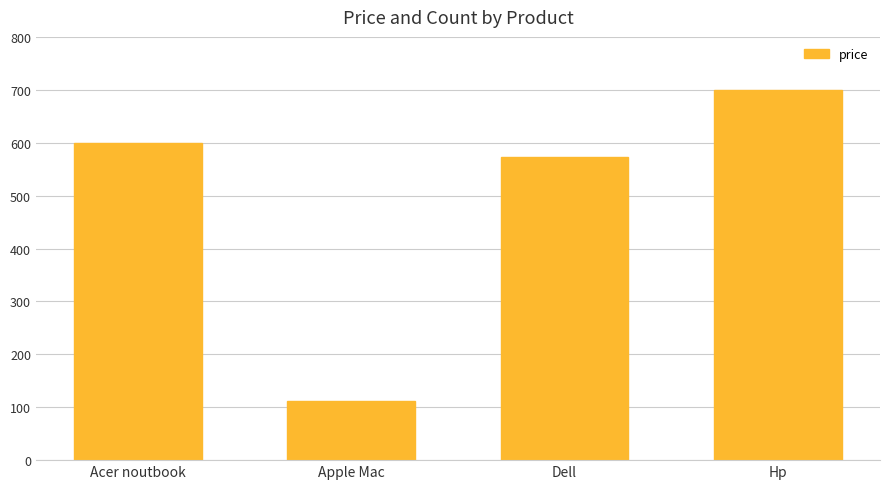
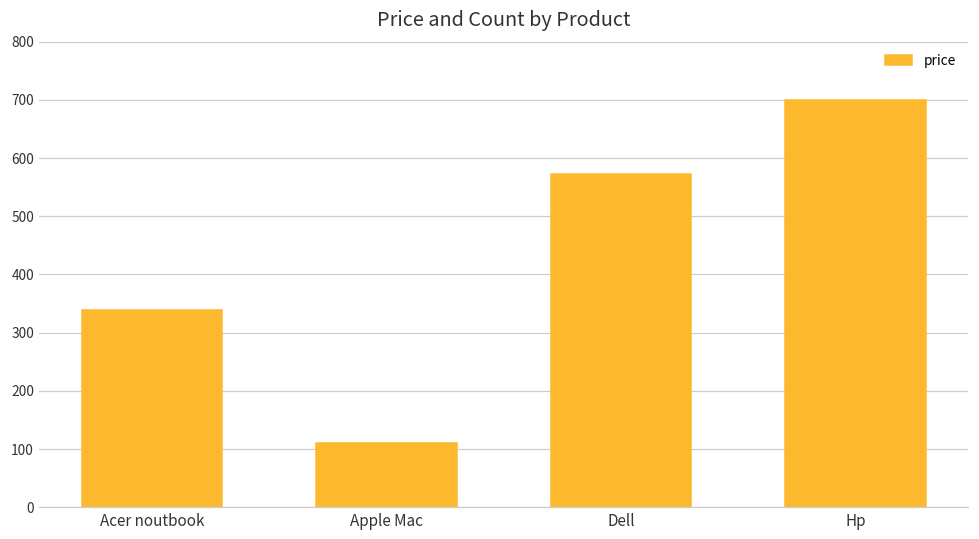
Acer noutbook: 600 -> 340
